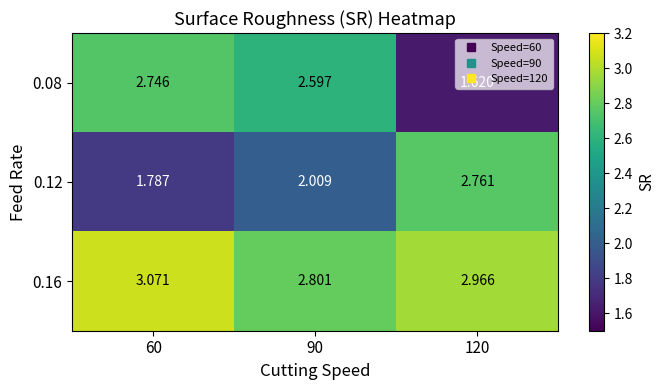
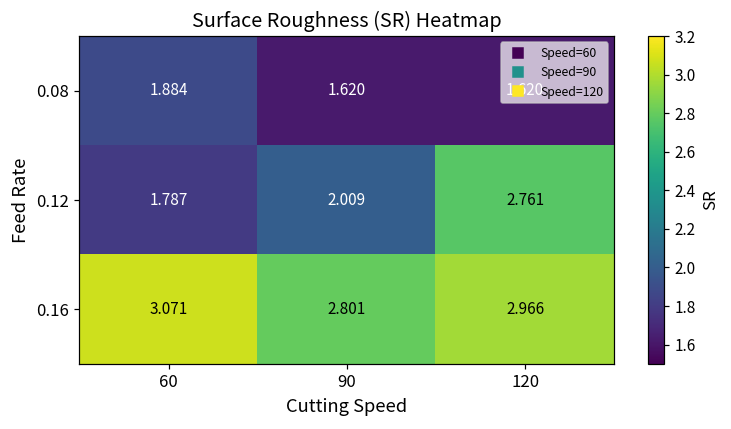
0.08, 60: 2.746 -> 1.884
0.08, 90: 2.597 -> 1.620
